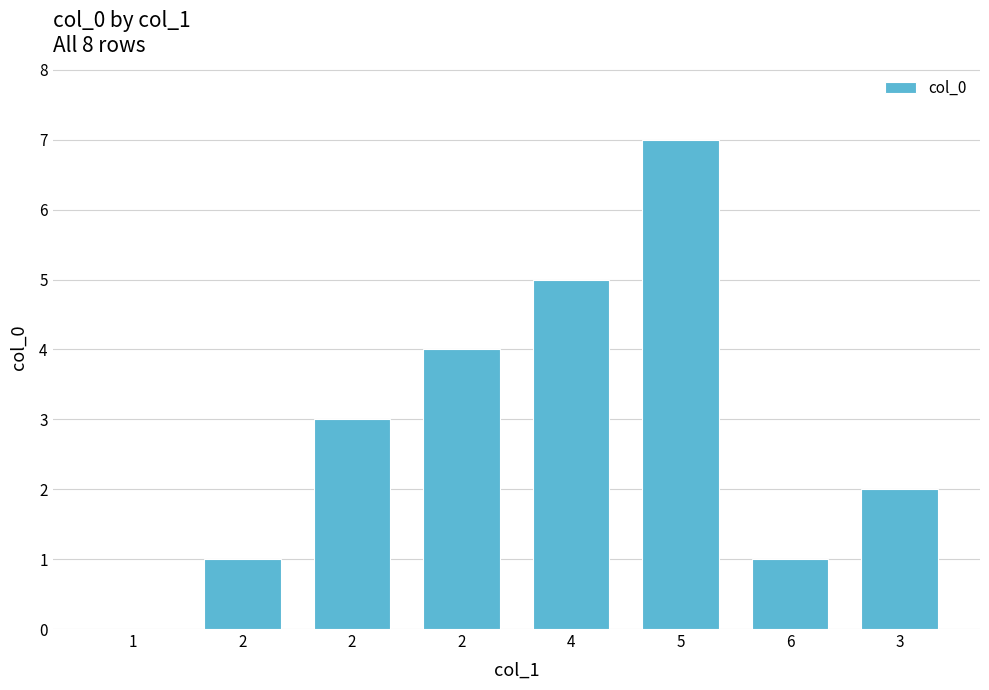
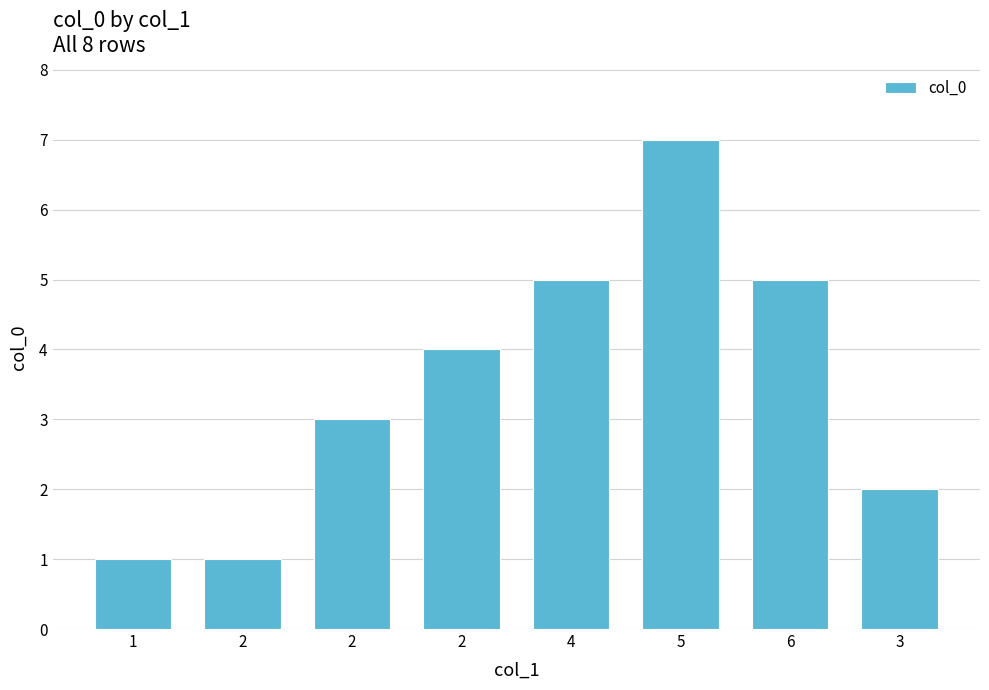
1: 0 -> 1
6: 1 -> 5
